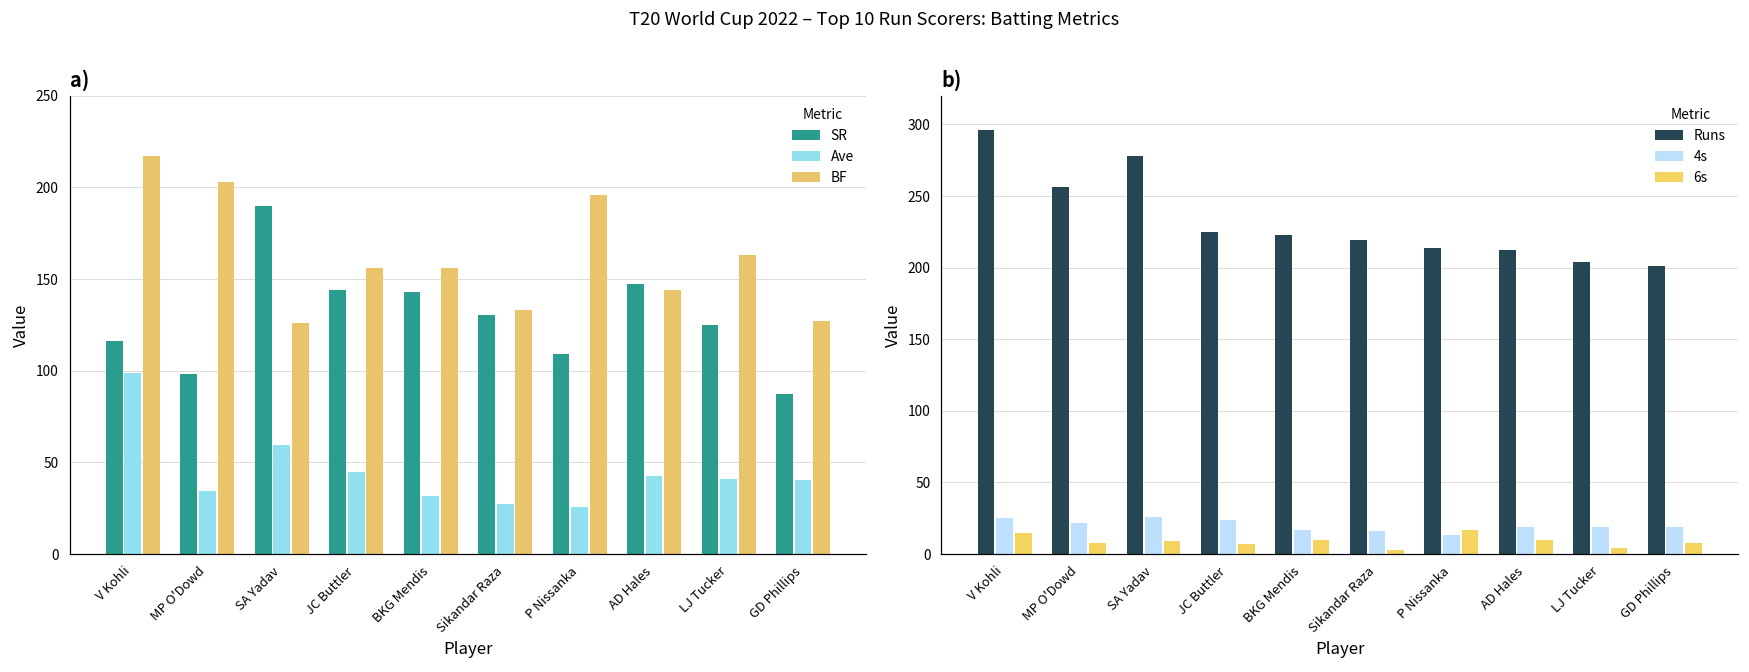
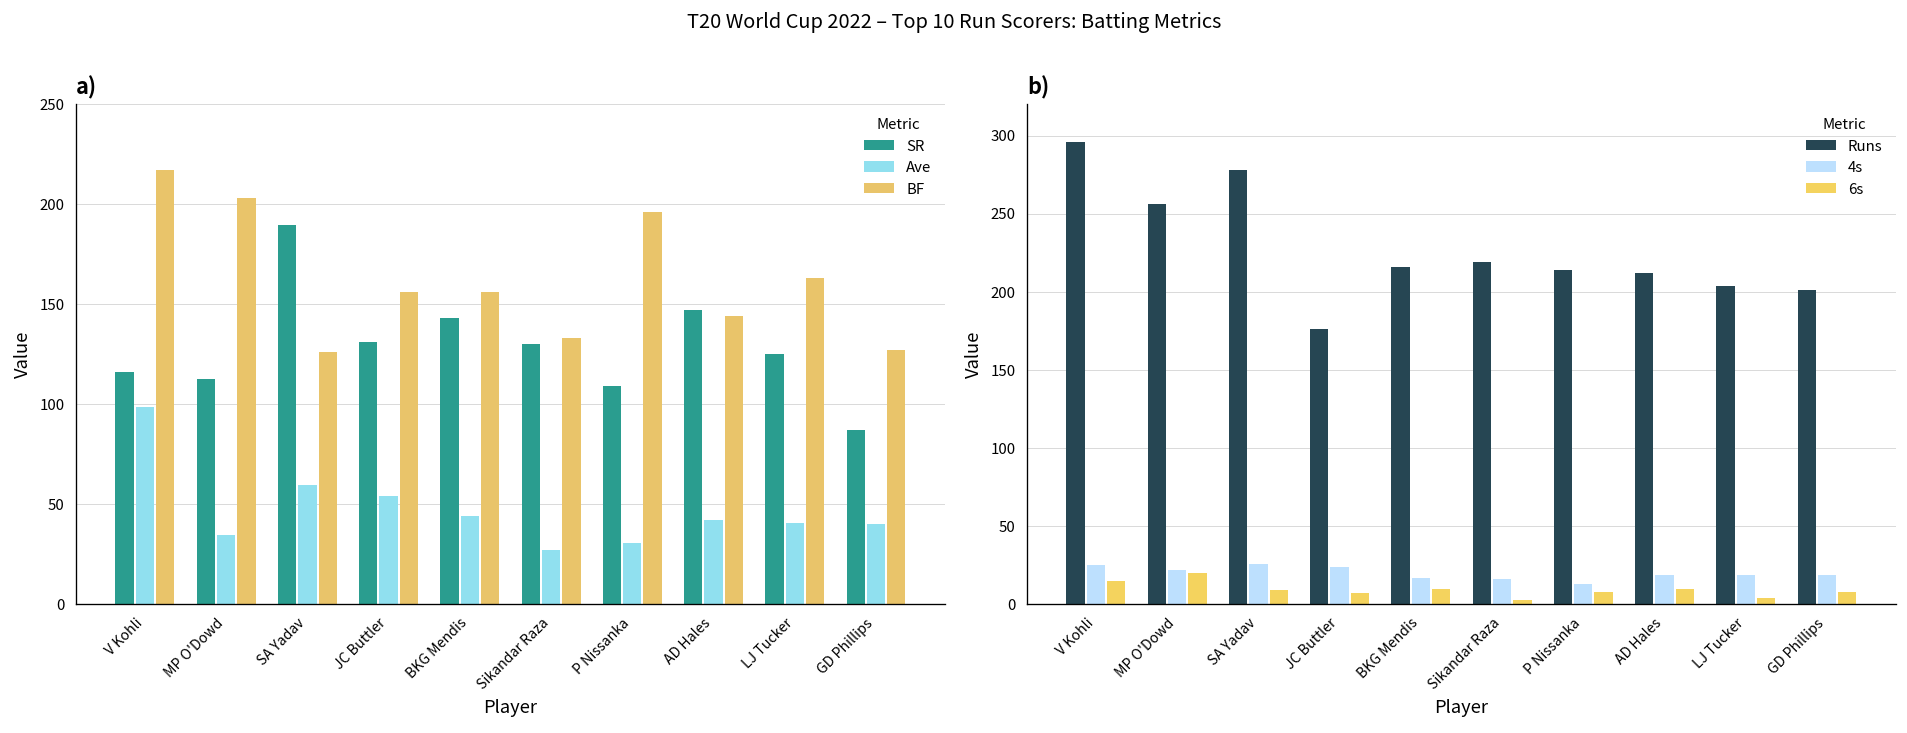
a), SR, MP O'Dowd: 98 -> 113
a), SR, JC Buttler: 144 -> 131
a), Ave, JC Buttler: 45 -> 54
a), Ave, BKG Mendis: 32 -> 44
a), Ave, P Nissanka: 26 -> 31
b), 6s, MP O'Dowd: 8 -> 20
b), Runs, JC Buttler: 225 -> 176
b), Runs, BKG Mendis: 223 -> 216
b), 6s, P Nissanka: 17 -> 8
